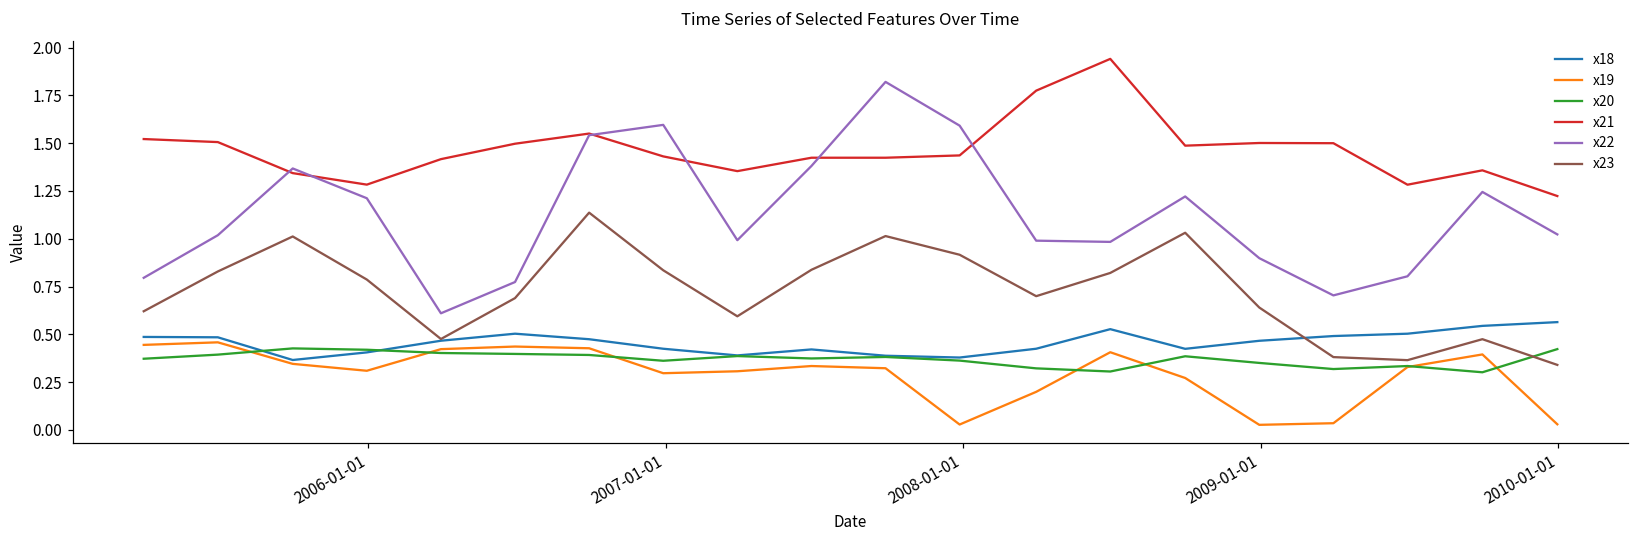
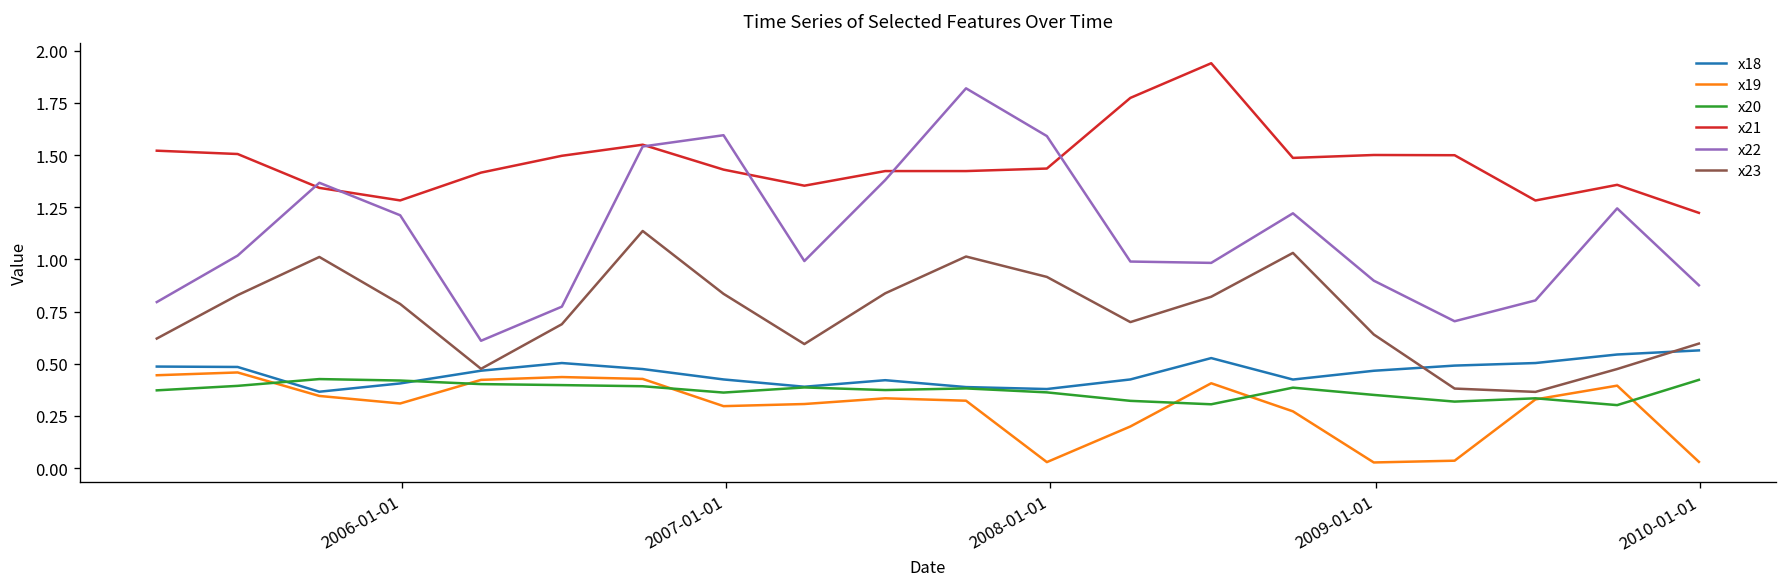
x22, 2010-01-01: 1.02 -> 0.88
x23, 2010-01-01: 0.34 -> 0.60
